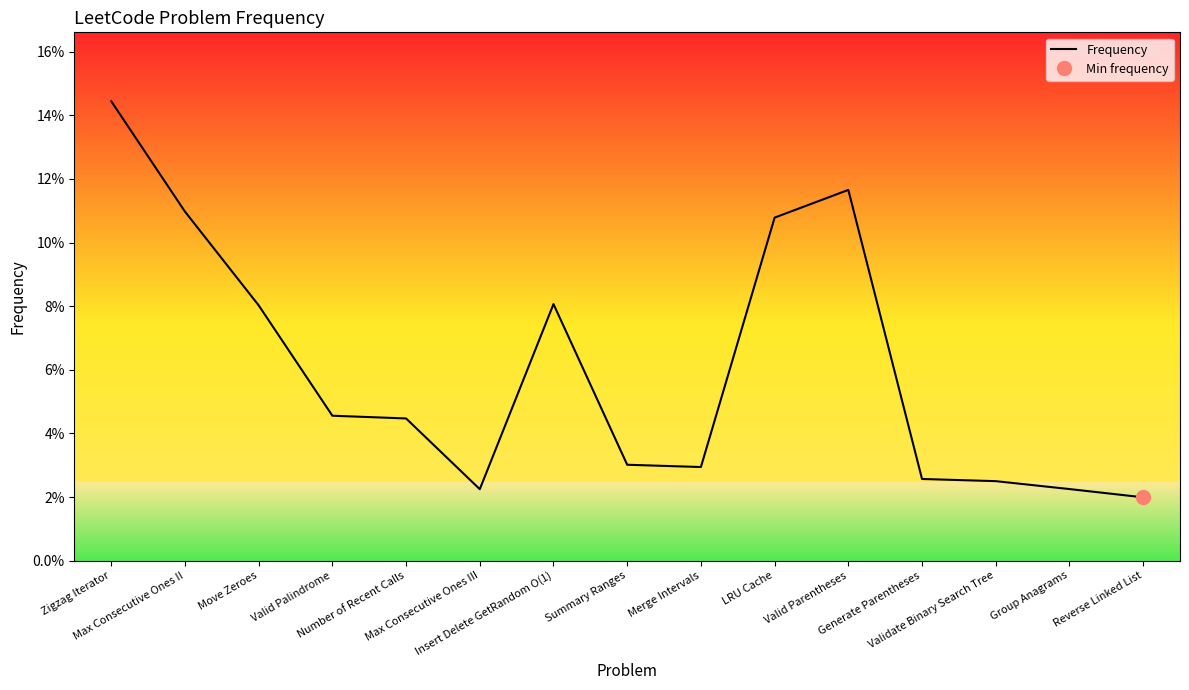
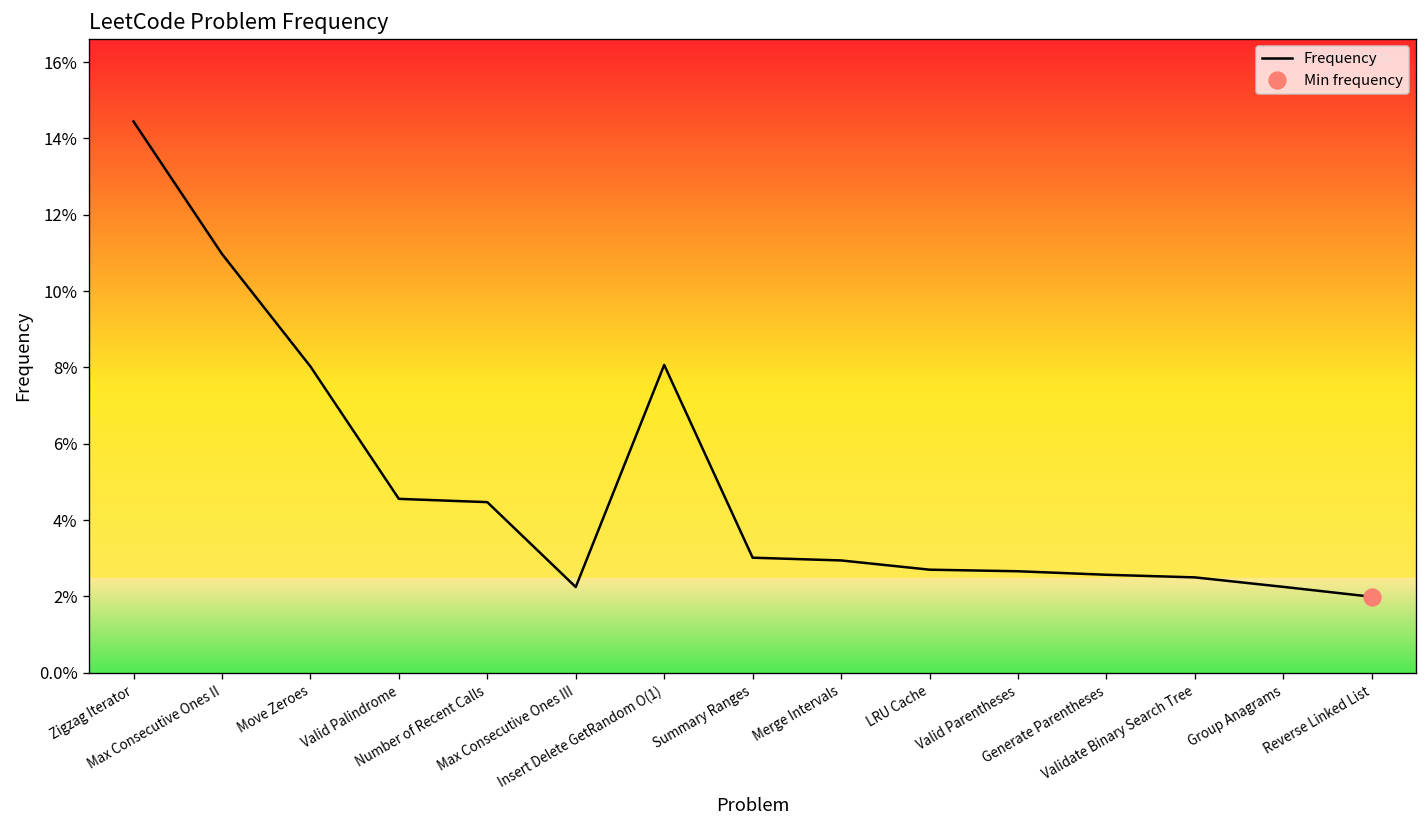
Frequency, LRU Cache: 10.8% -> 2.7%
Frequency, Valid Parentheses: 11.7% -> 2.7%
